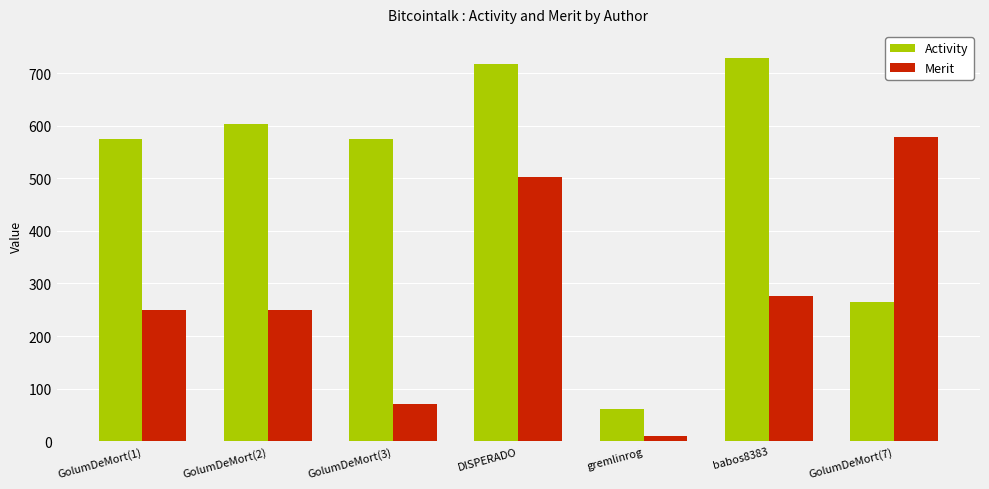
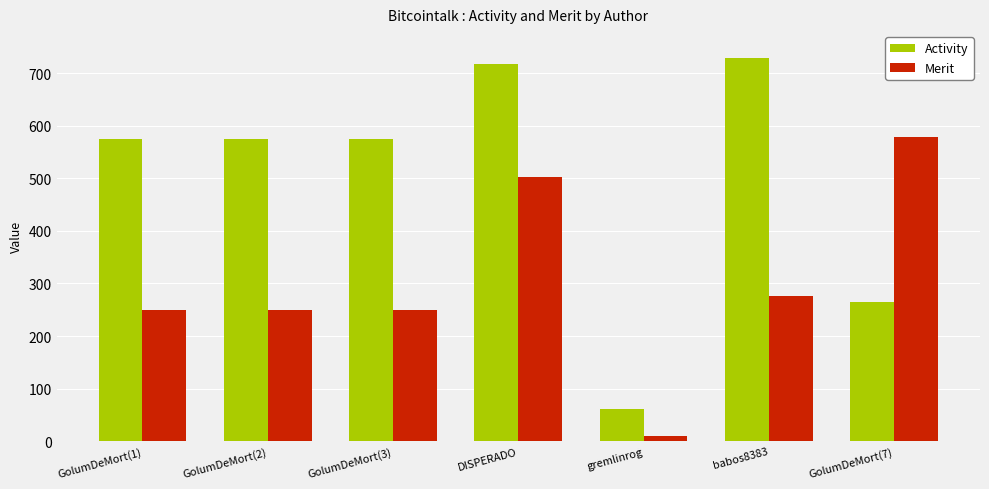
Activity, GolumDeMort(2): 600 -> 570
Merit, GolumDeMort(3): 70 -> 250
